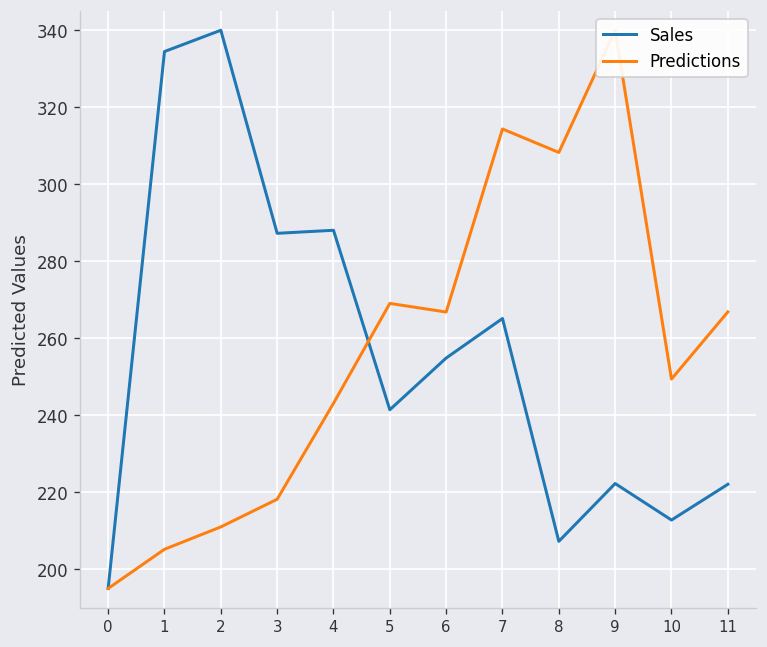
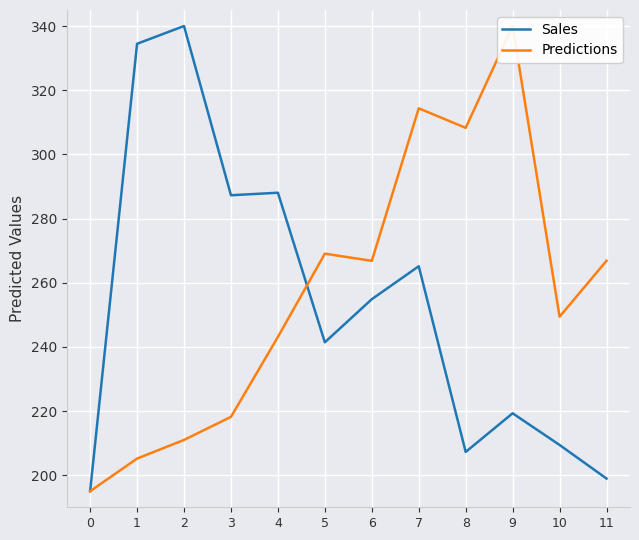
Sales, 9: 222 -> 219
Sales, 10: 213 -> 209
Sales, 11: 222 -> 199
